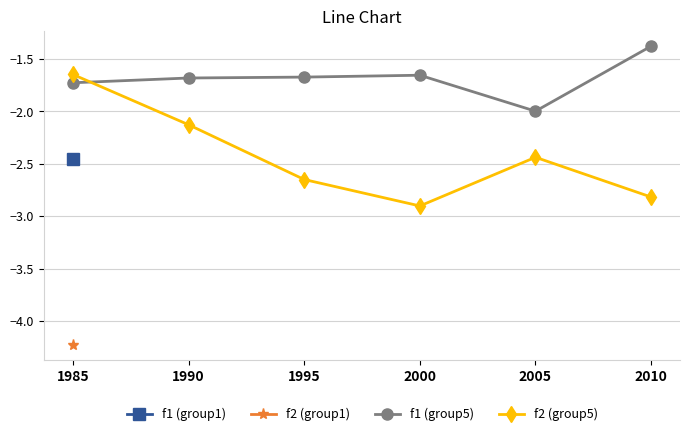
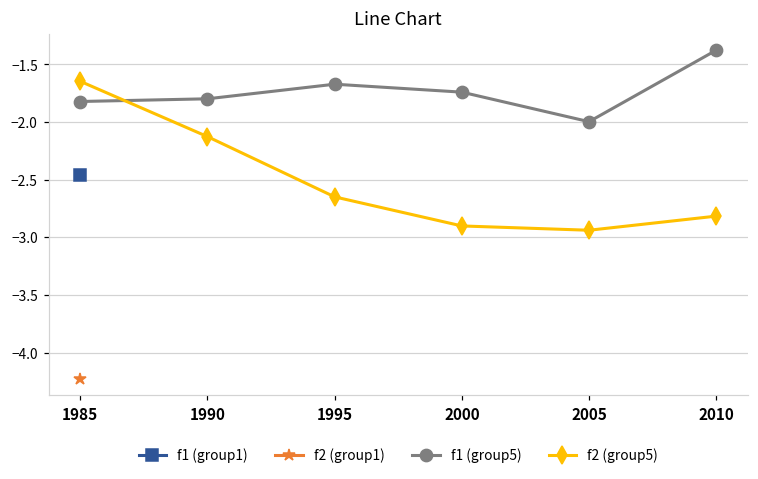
f1 (group5), 1985: -1.73 -> -1.82
f1 (group5), 1990: -1.68 -> -1.80
f1 (group5), 2000: -1.65 -> -1.74
f2 (group5), 2005: -2.44 -> -2.94
